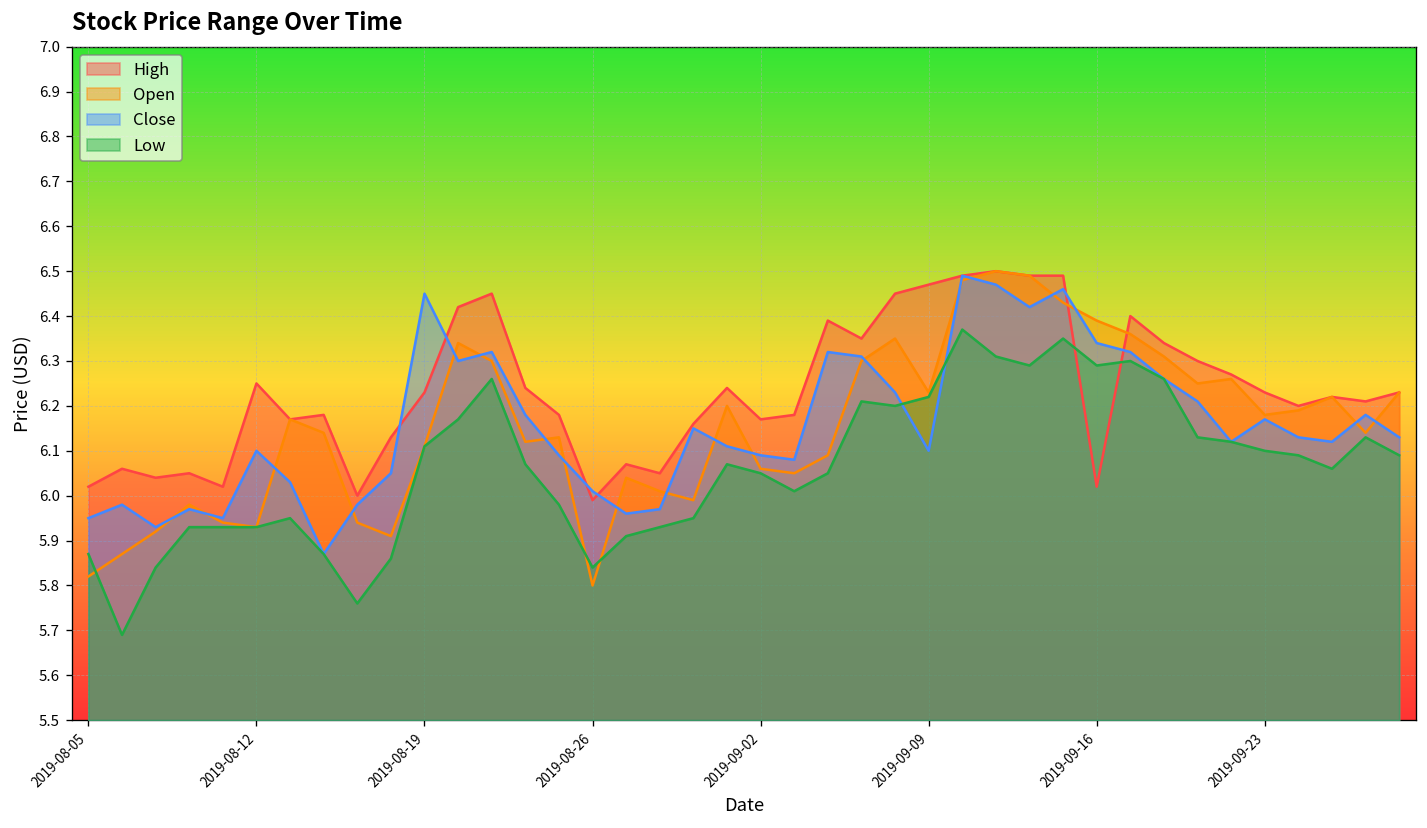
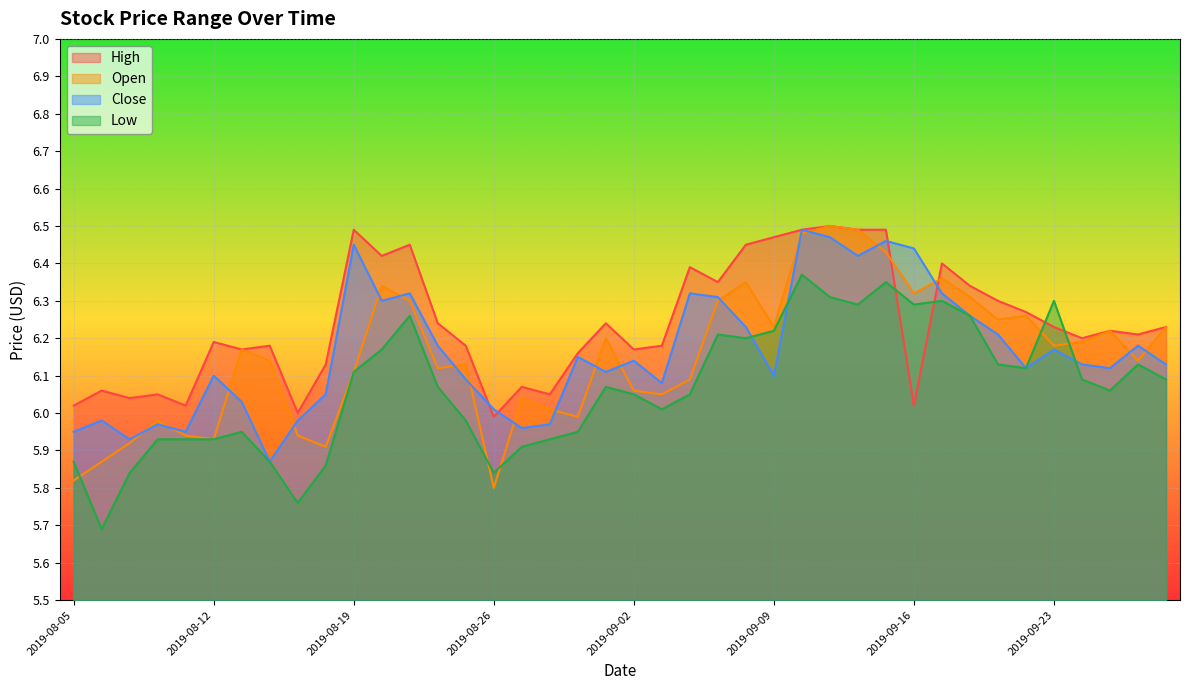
High, 2019-08-12: 6.25 -> 6.19
High, 2019-08-19: 6.23 -> 6.49
Close, 2019-09-02: 6.09 -> 6.14
Open, 2019-09-16: 6.39 -> 6.32
Close, 2019-09-16: 6.34 -> 6.44
Low, 2019-09-23: 6.1 -> 6.3
